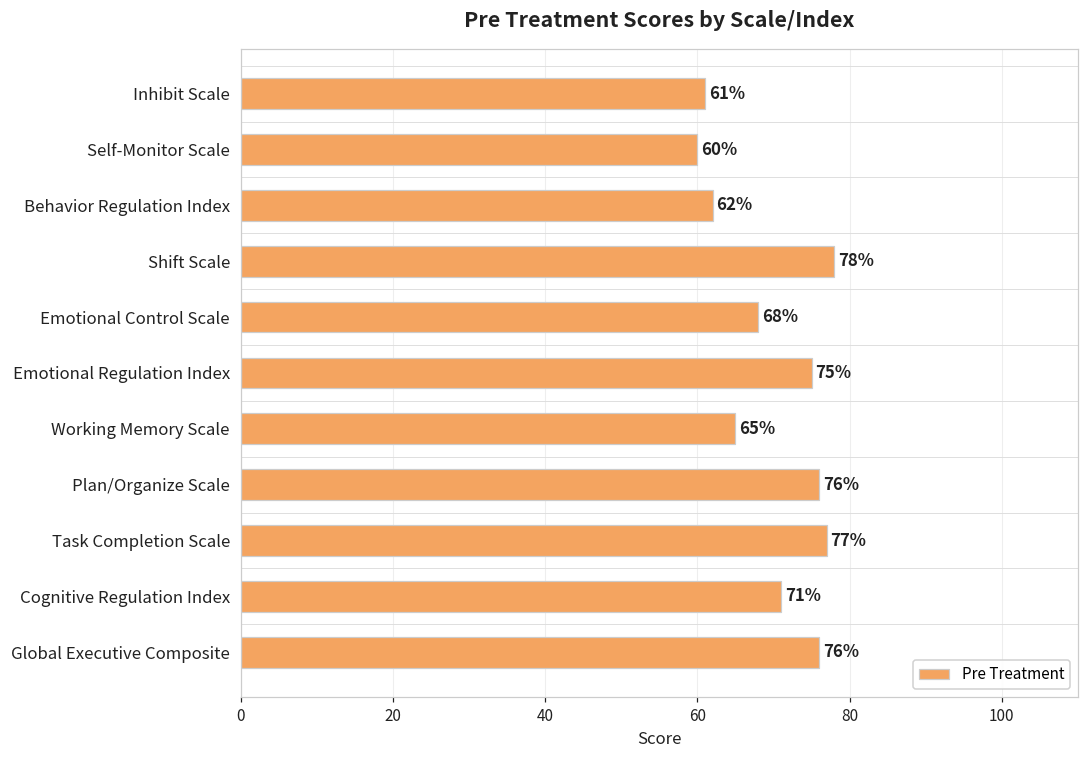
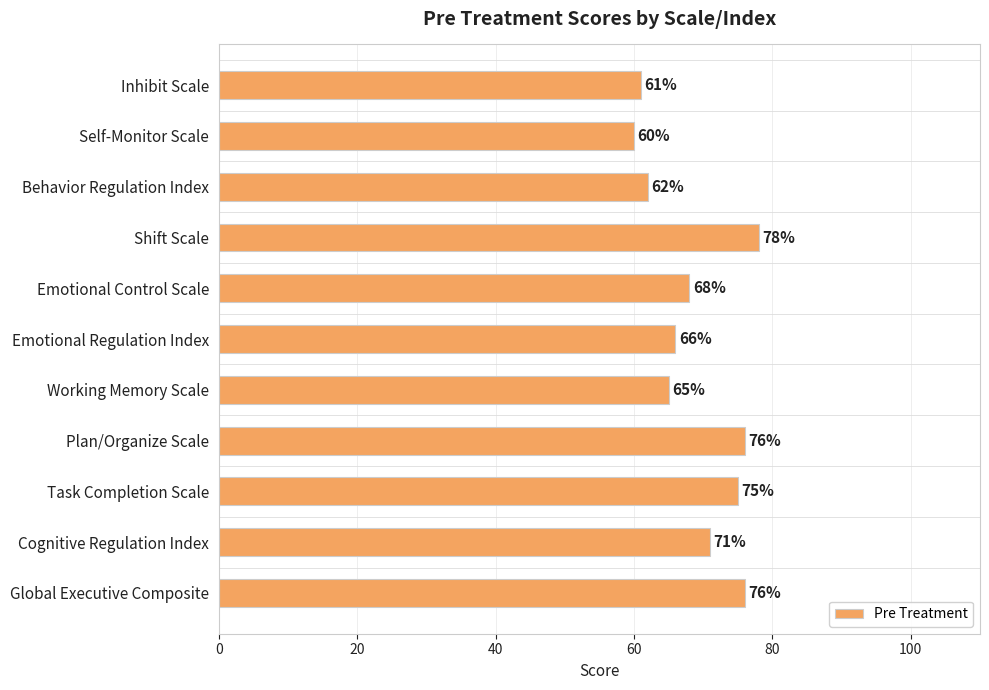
Emotional Regulation Index: 75% -> 66%
Task Completion Scale: 77% -> 75%
